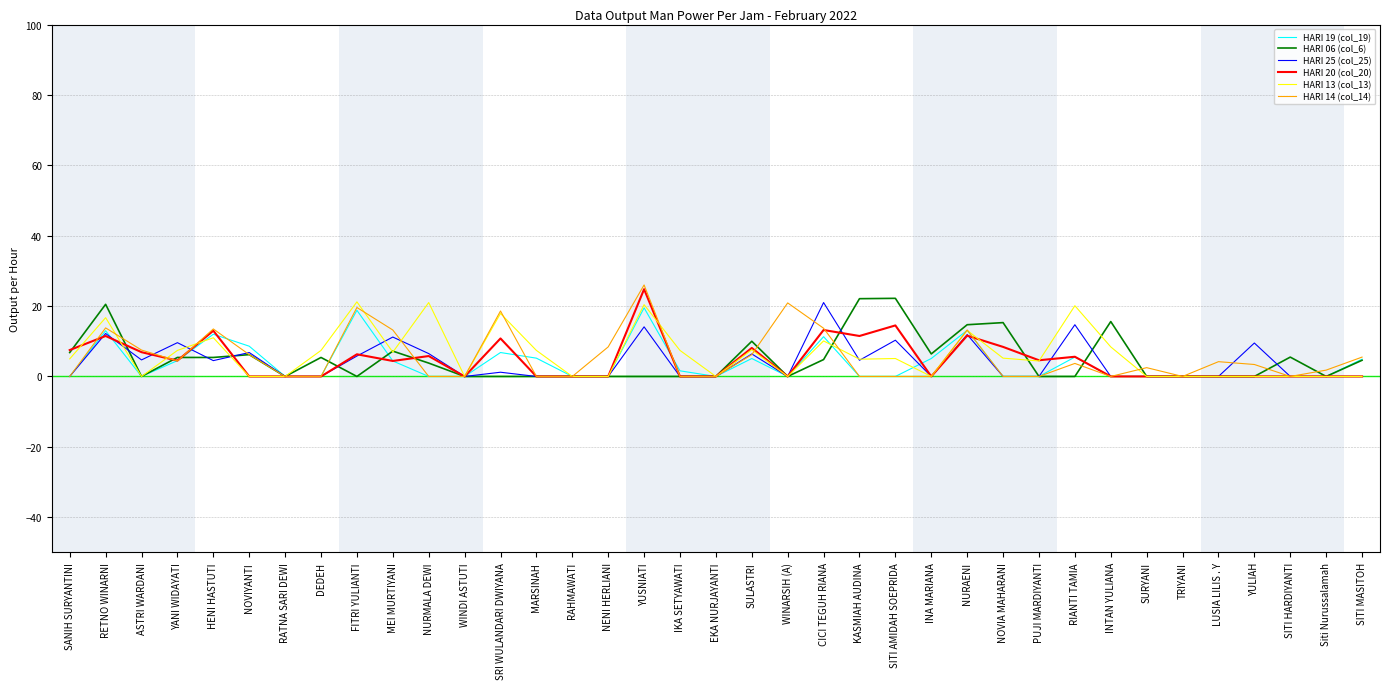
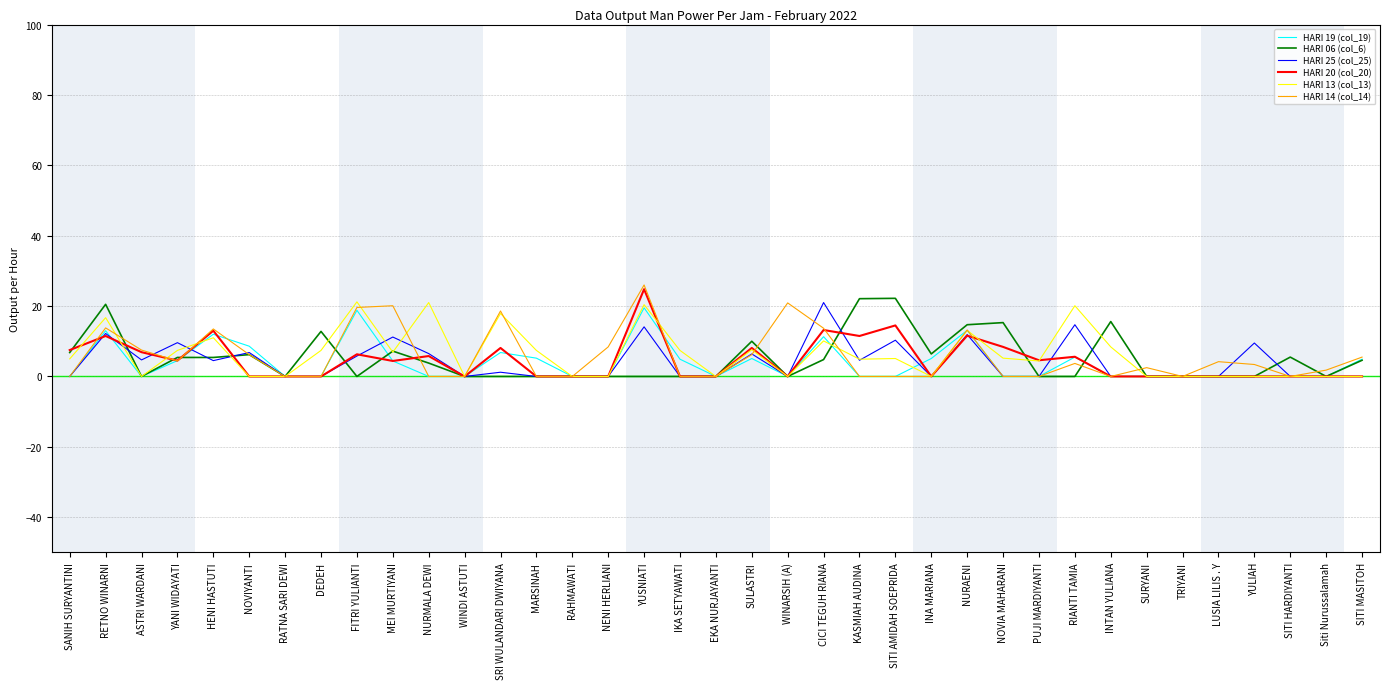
HARI 06 (col_6), DEDEH: 5 -> 13
HARI 14 (col_14), MEI MURTIYANI: 13 -> 20
HARI 20 (col_20), SRI WULANDARI DWIYANA: 11 -> 8
HARI 19 (col_19), IKA SETYAWATI: 2 -> 5
